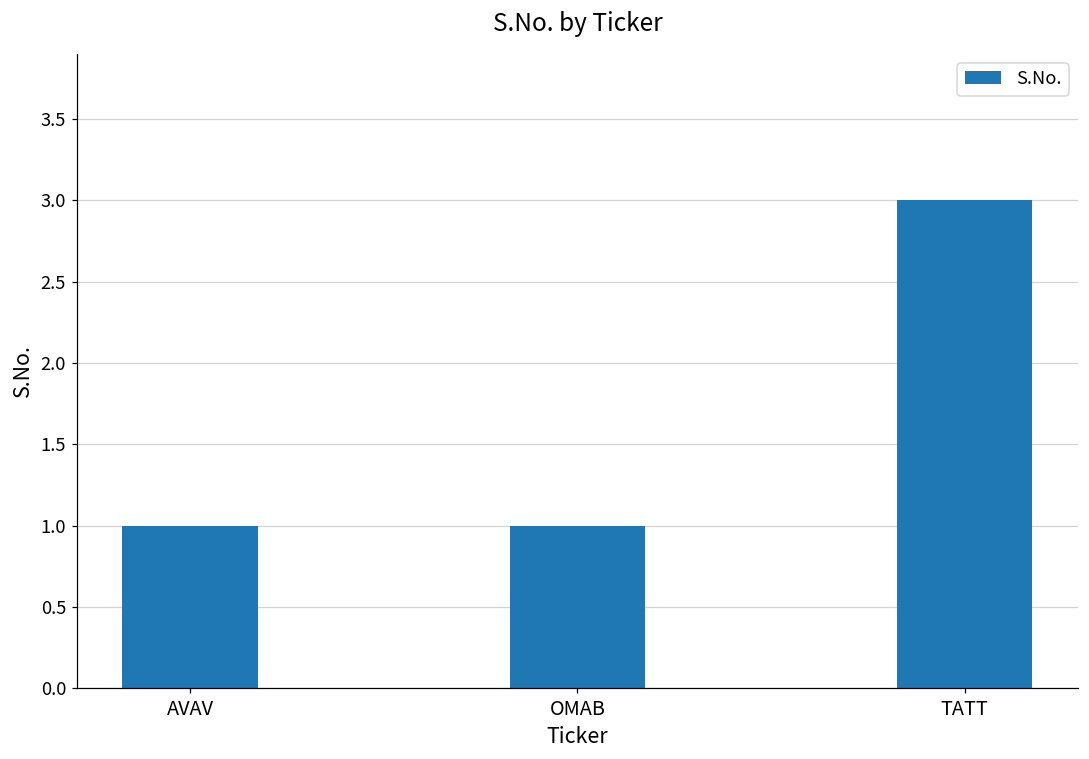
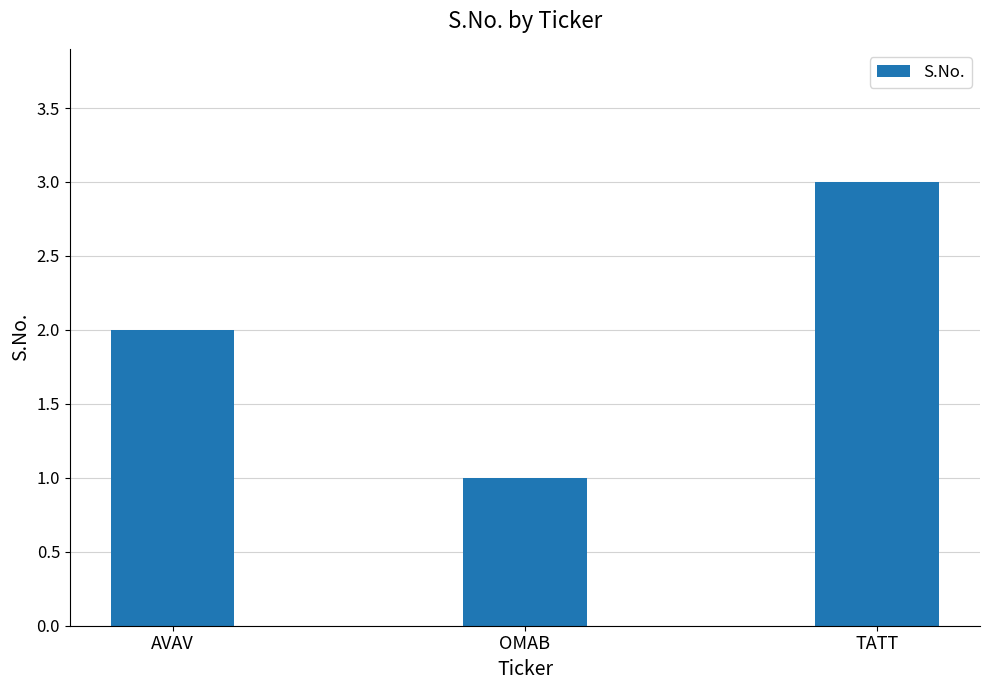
AVAV: 1 -> 2
